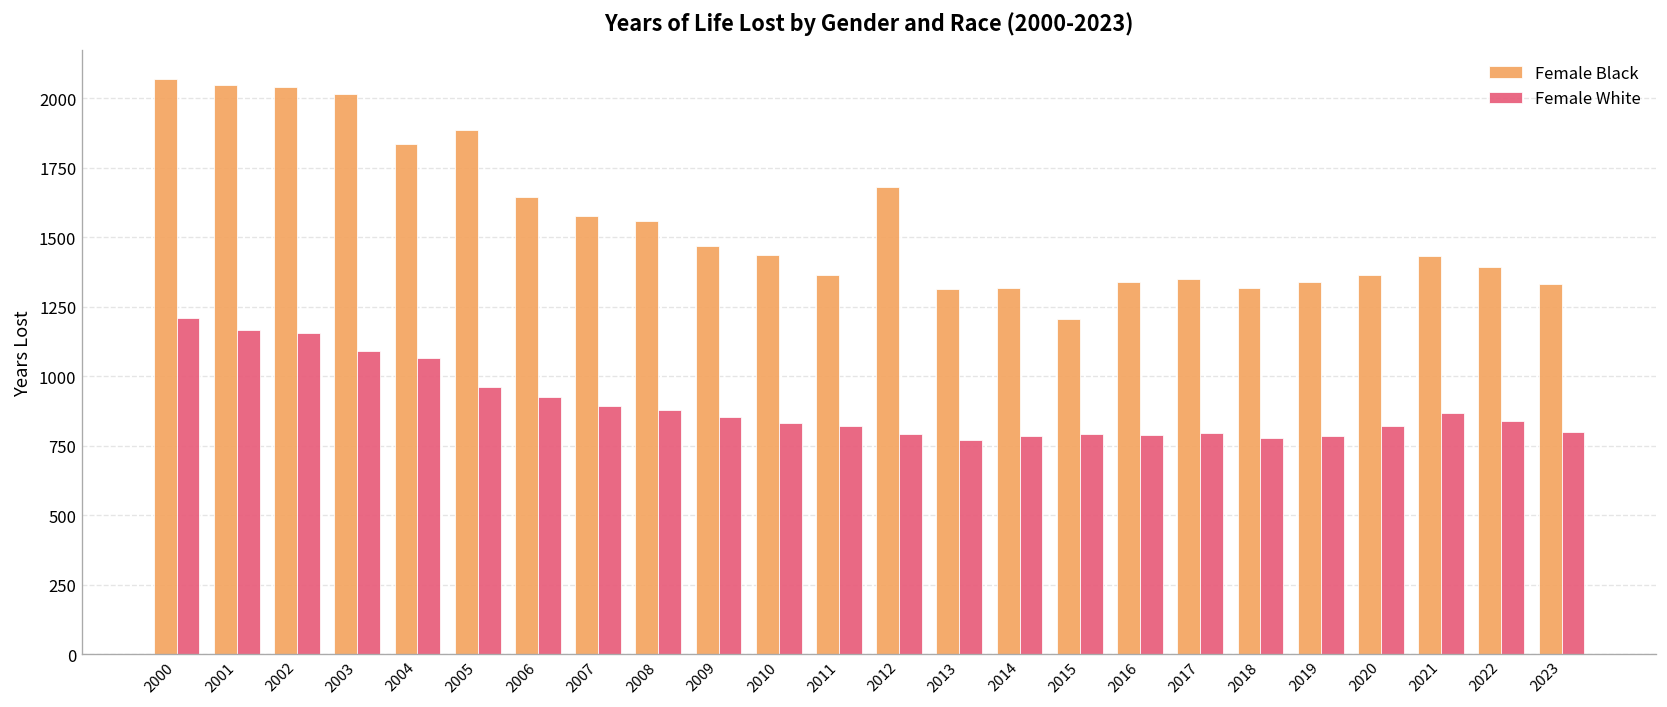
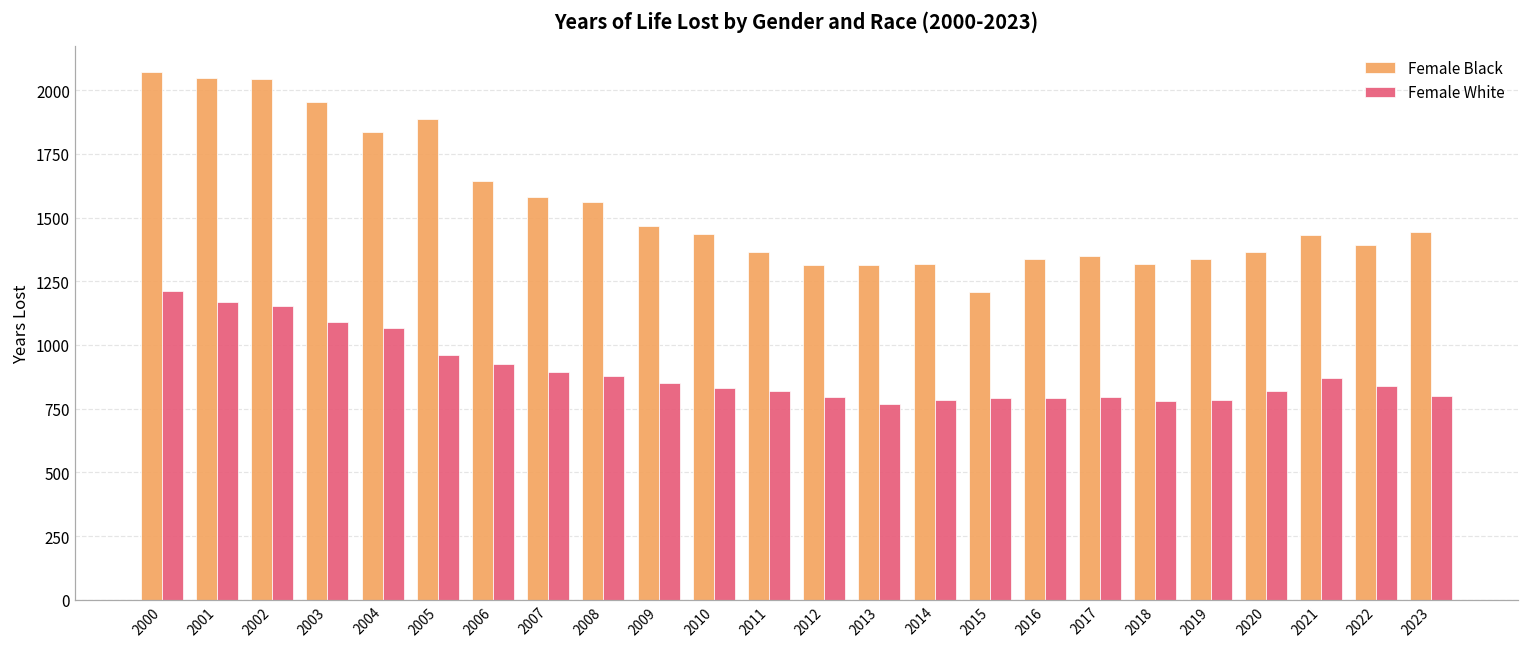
Female Black, 2003: 2010 -> 1950
Female Black, 2012: 1680 -> 1320
Female Black, 2023: 1330 -> 1440
